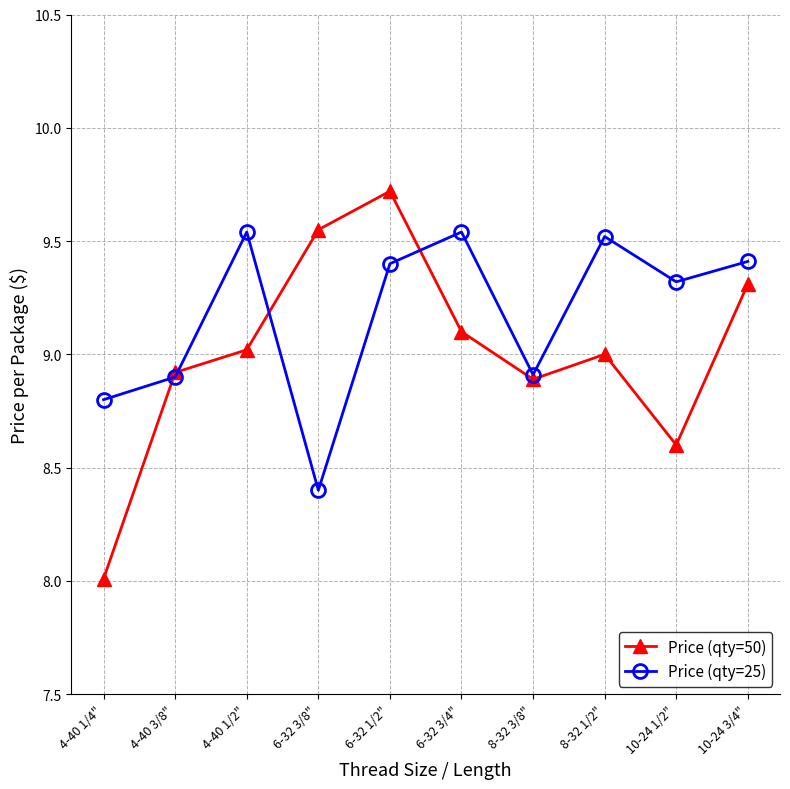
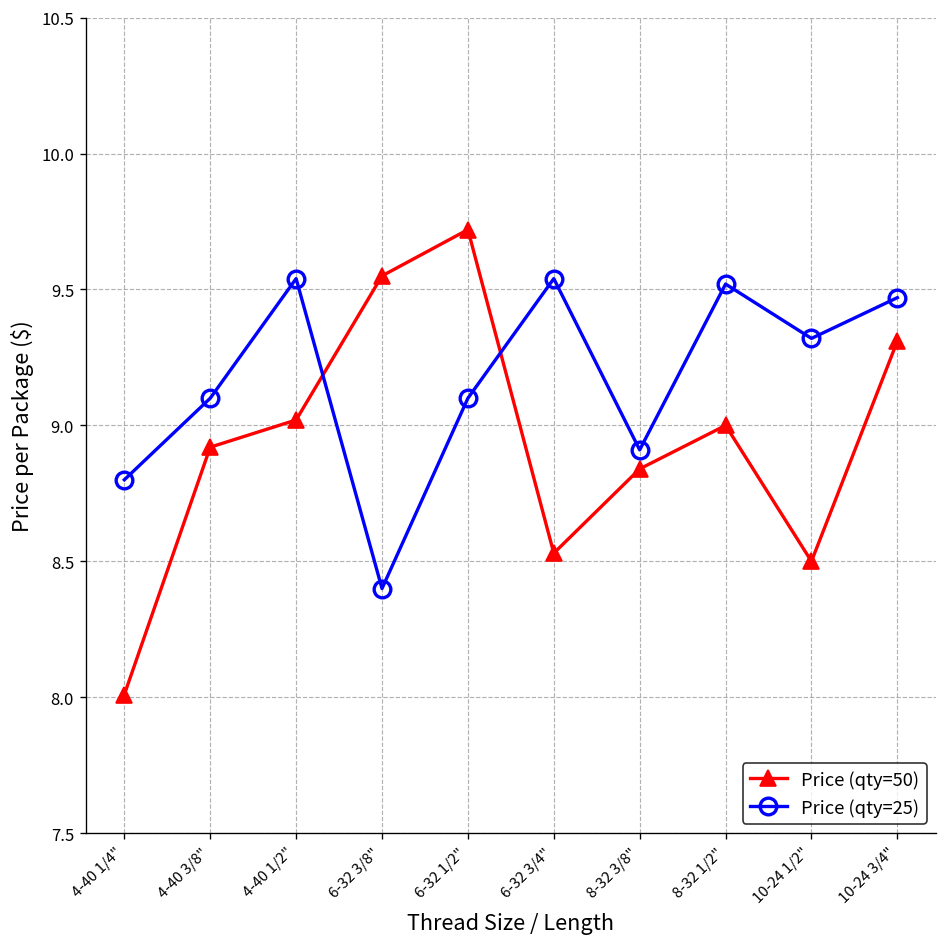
Price (qty=25), 4-40 3/8": 8.9 -> 9.1
Price (qty=25), 6-32 1/2": 9.4 -> 9.1
Price (qty=50), 6-32 3/4": 9.10 -> 8.53
Price (qty=50), 8-32 3/8": 8.89 -> 8.84
Price (qty=50), 10-24 1/2": 8.6 -> 8.5
Price (qty=25), 10-24 3/4": 9.41 -> 9.47
